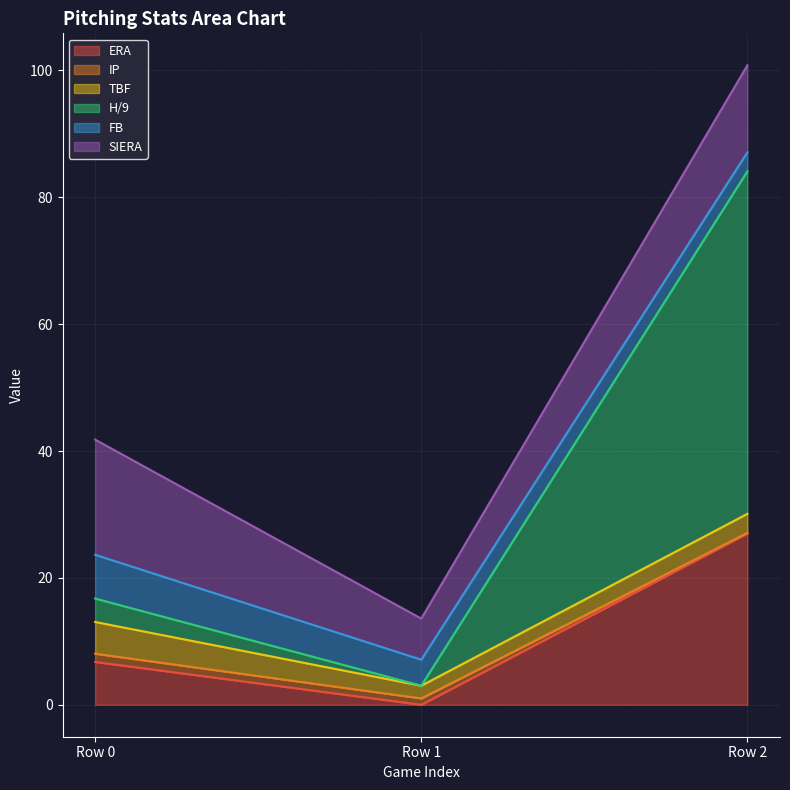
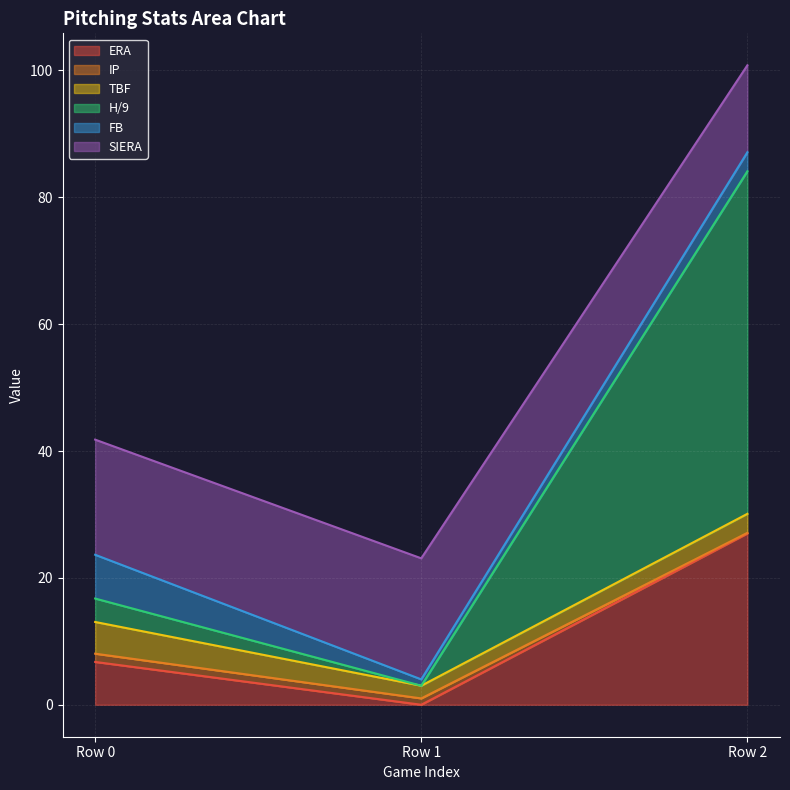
FB, Row 1: 4 -> 1
SIERA, Row 1: 6 -> 19
